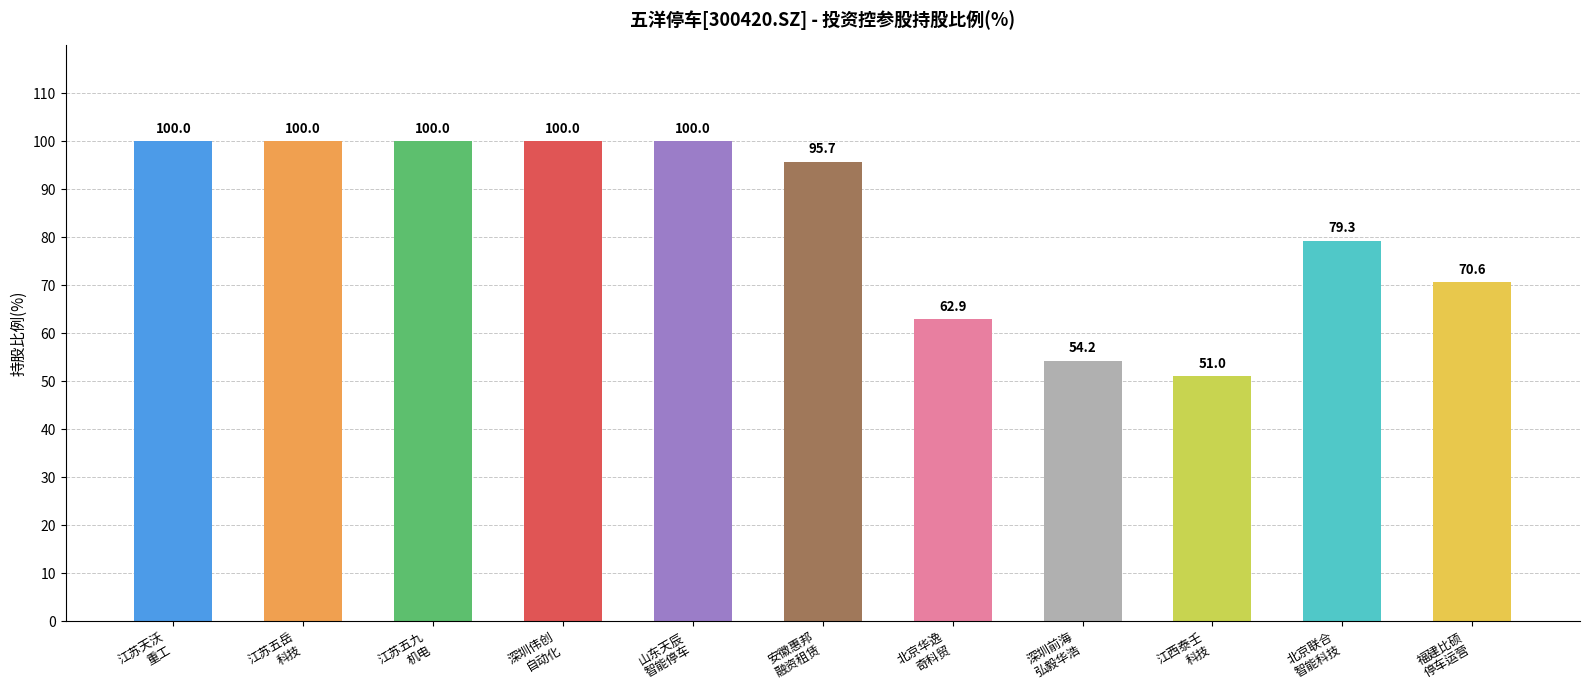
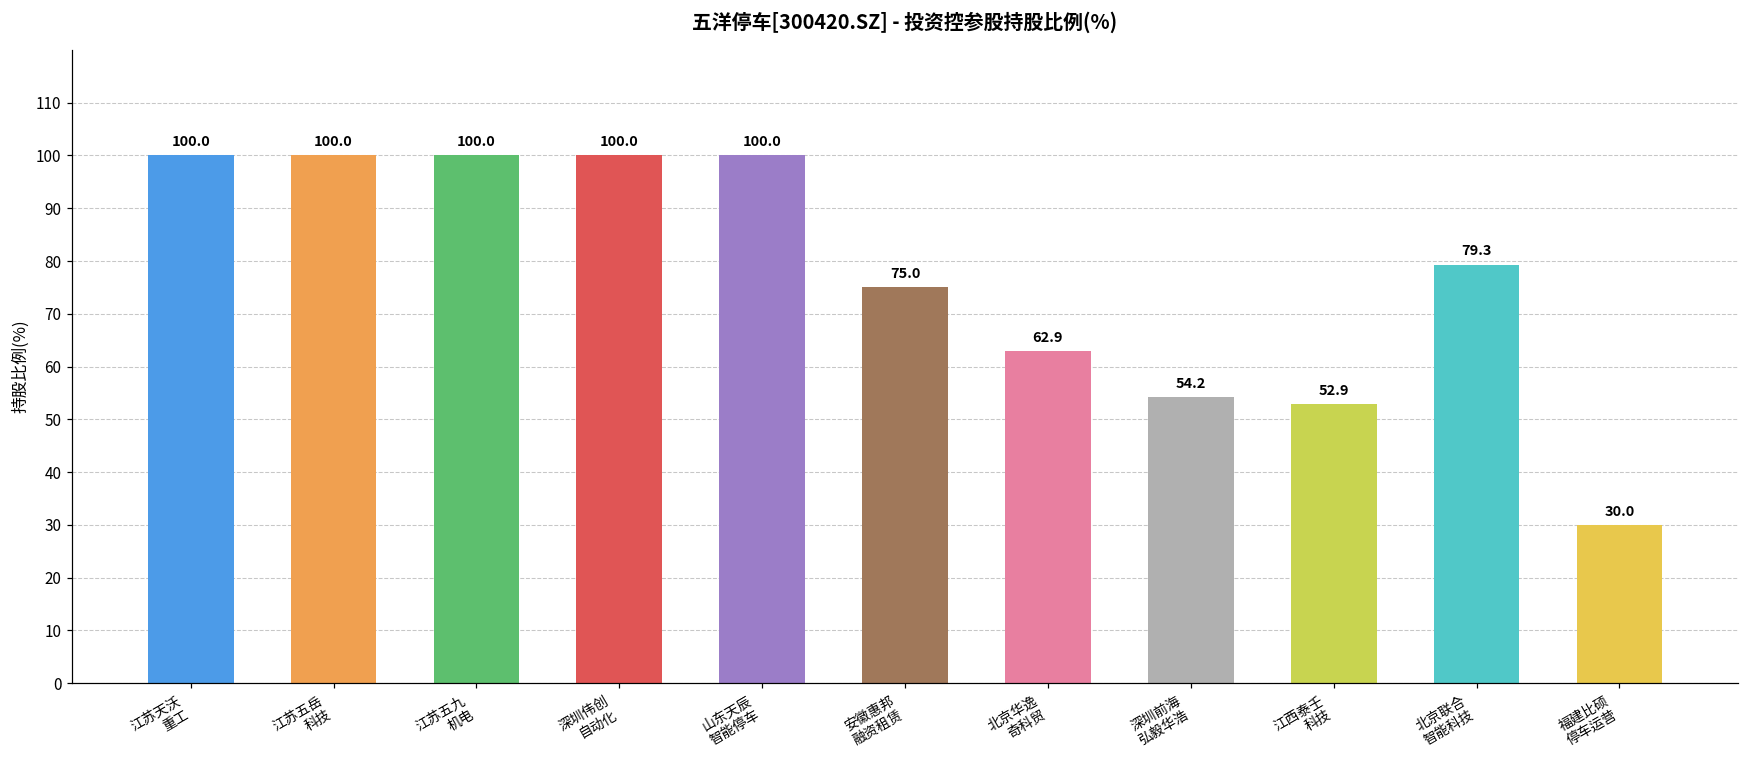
安徽惠邦 融资租赁: 95.7 -> 75.0
江西泰壬 科技: 51.0 -> 52.9
福建比硕 停车运营: 70.6 -> 30.0
